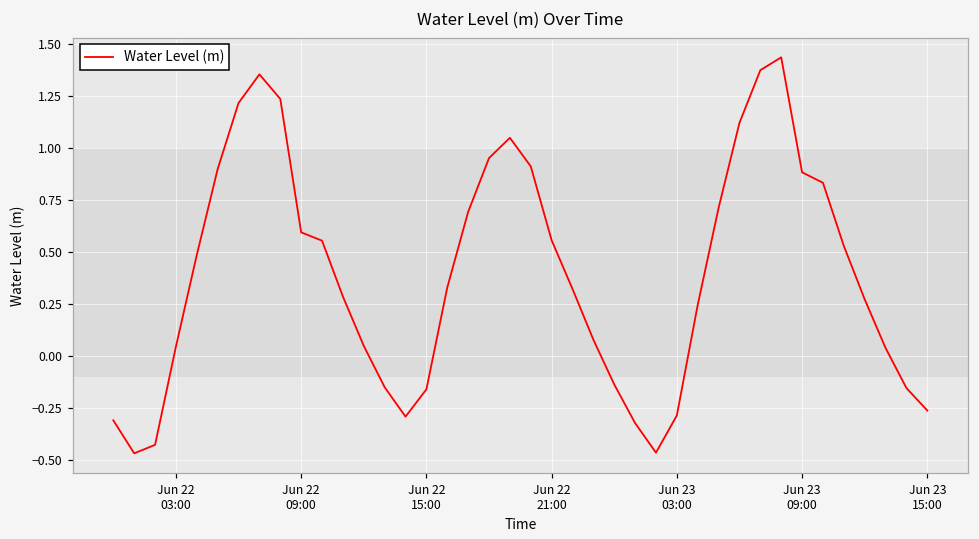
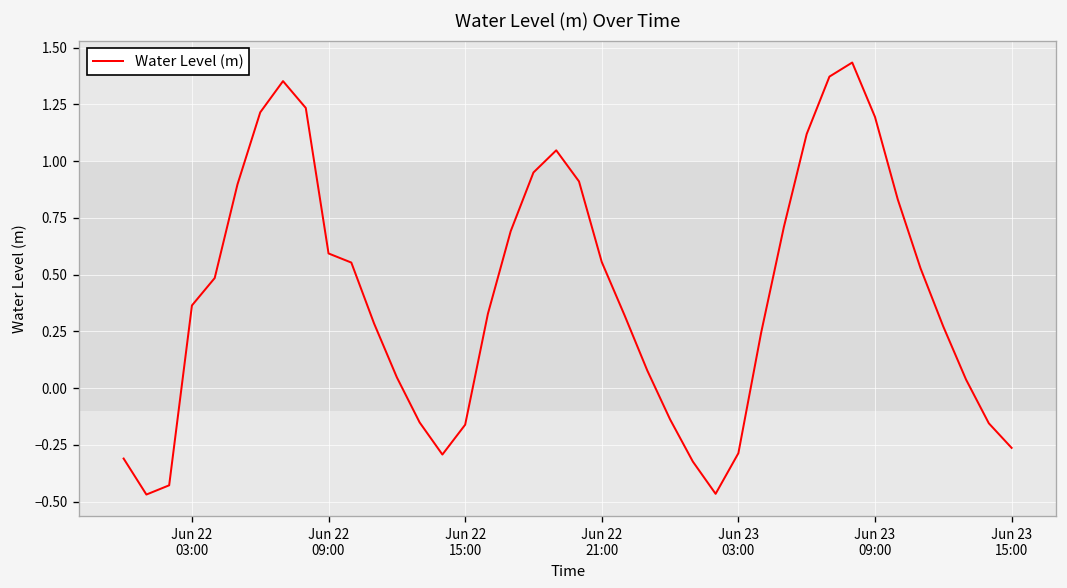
Jun 22 03:00: 0.04 -> 0.36
Jun 23 09:00: 0.88 -> 1.19
